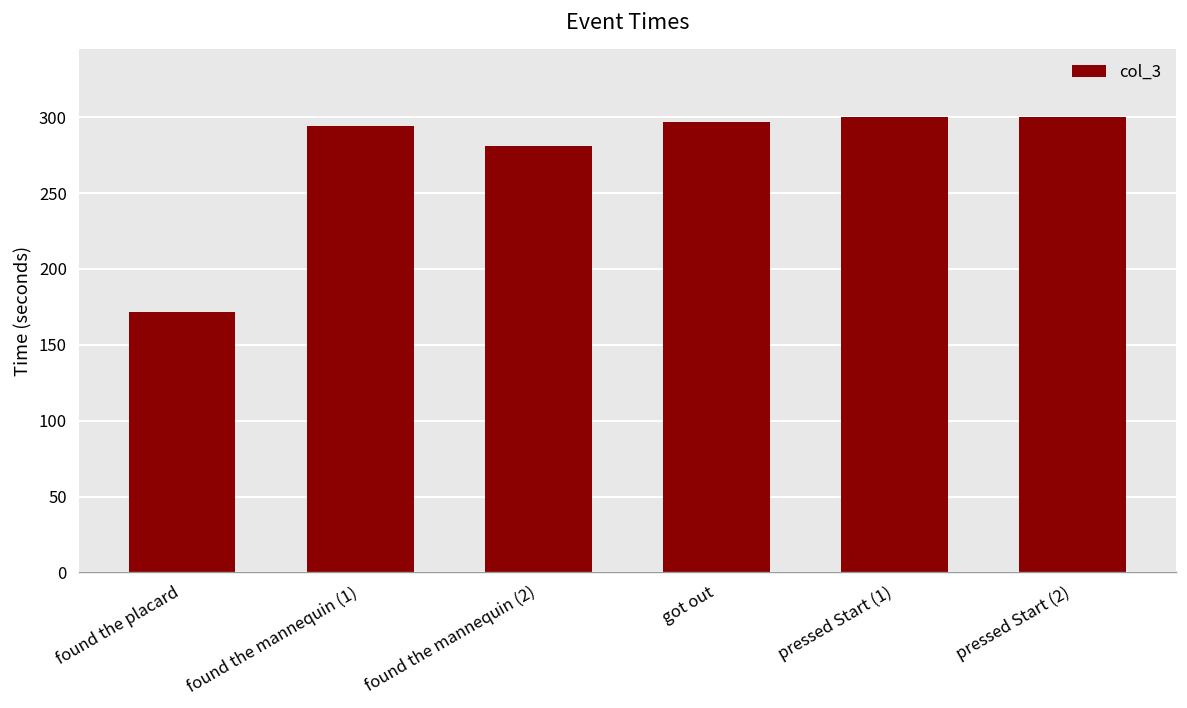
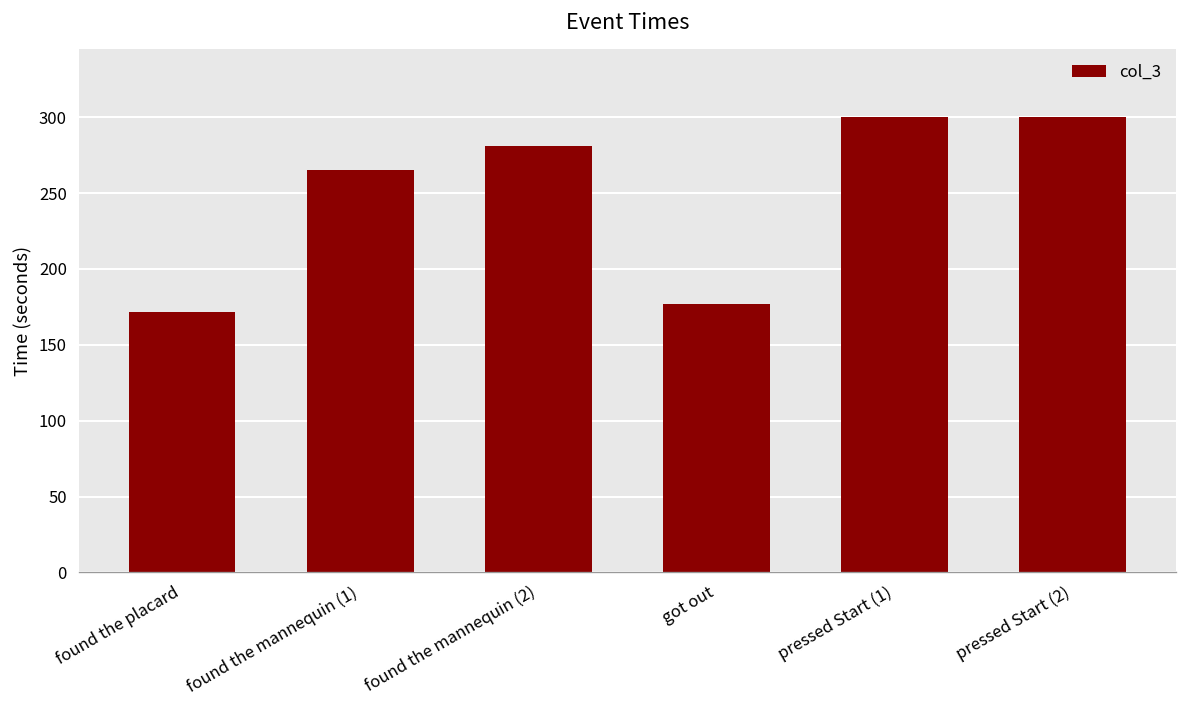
found the mannequin (1): 294 -> 265
got out: 297 -> 177
